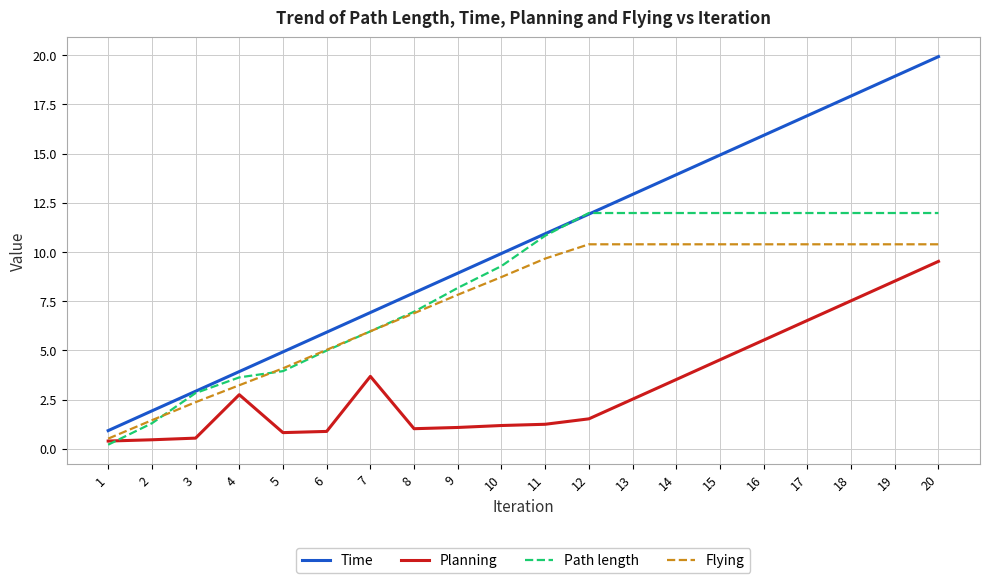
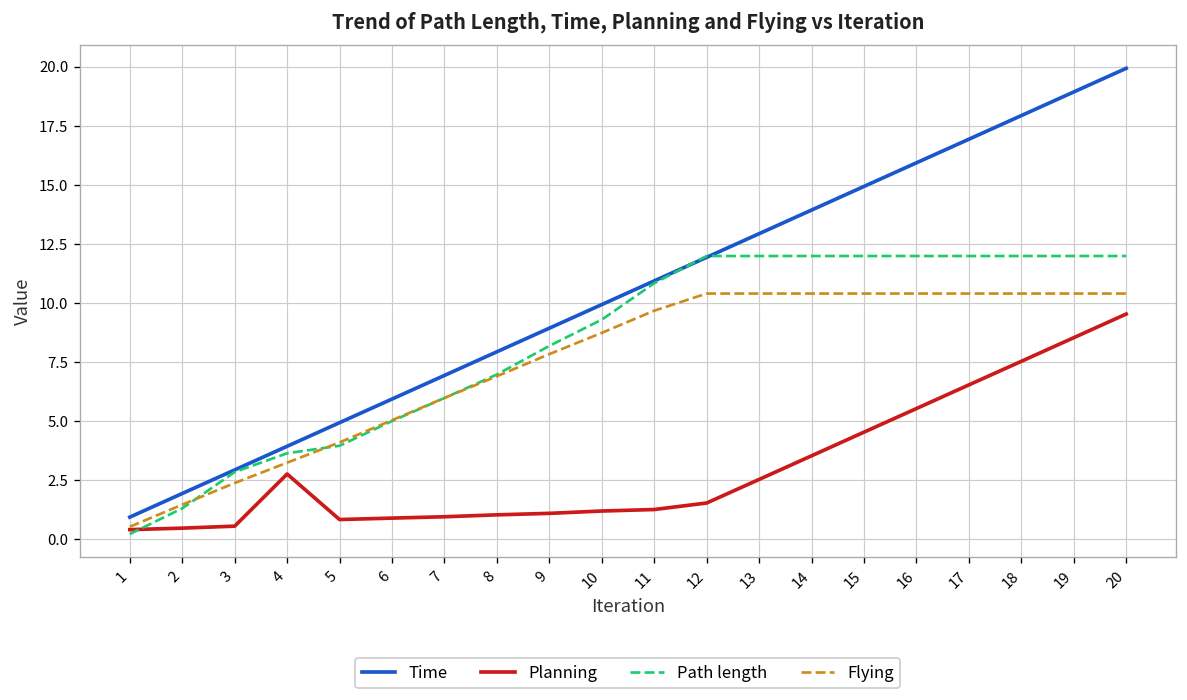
Planning, 7: 3.7 -> 0.9
